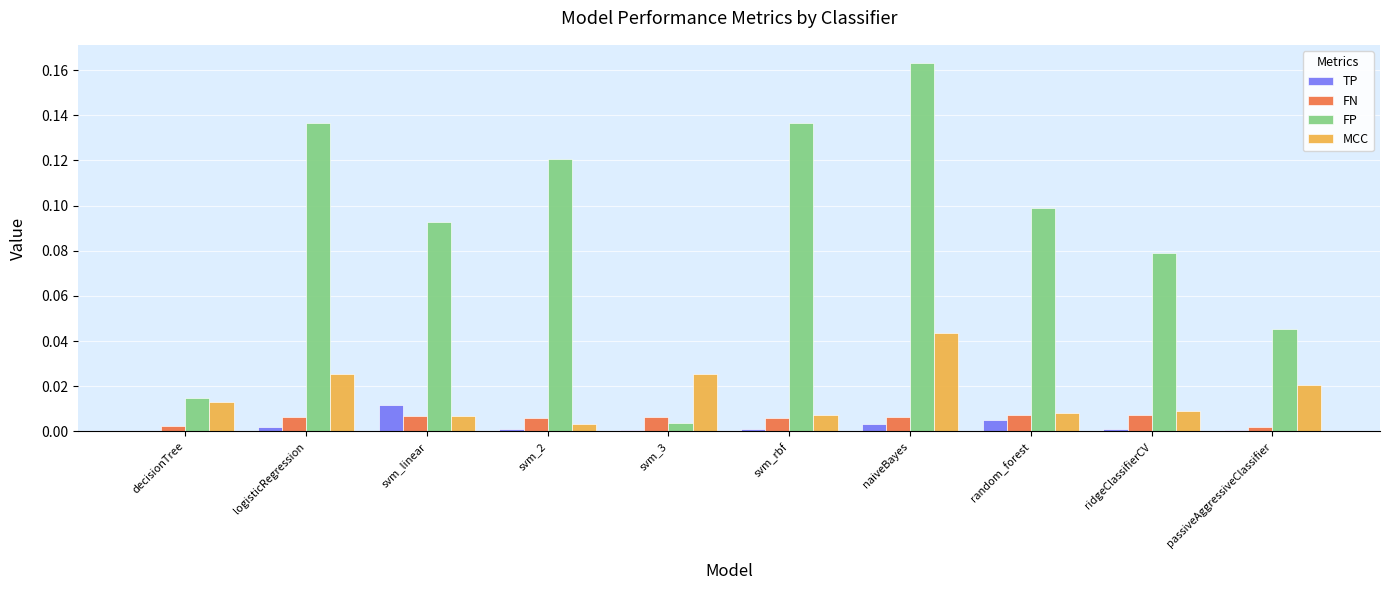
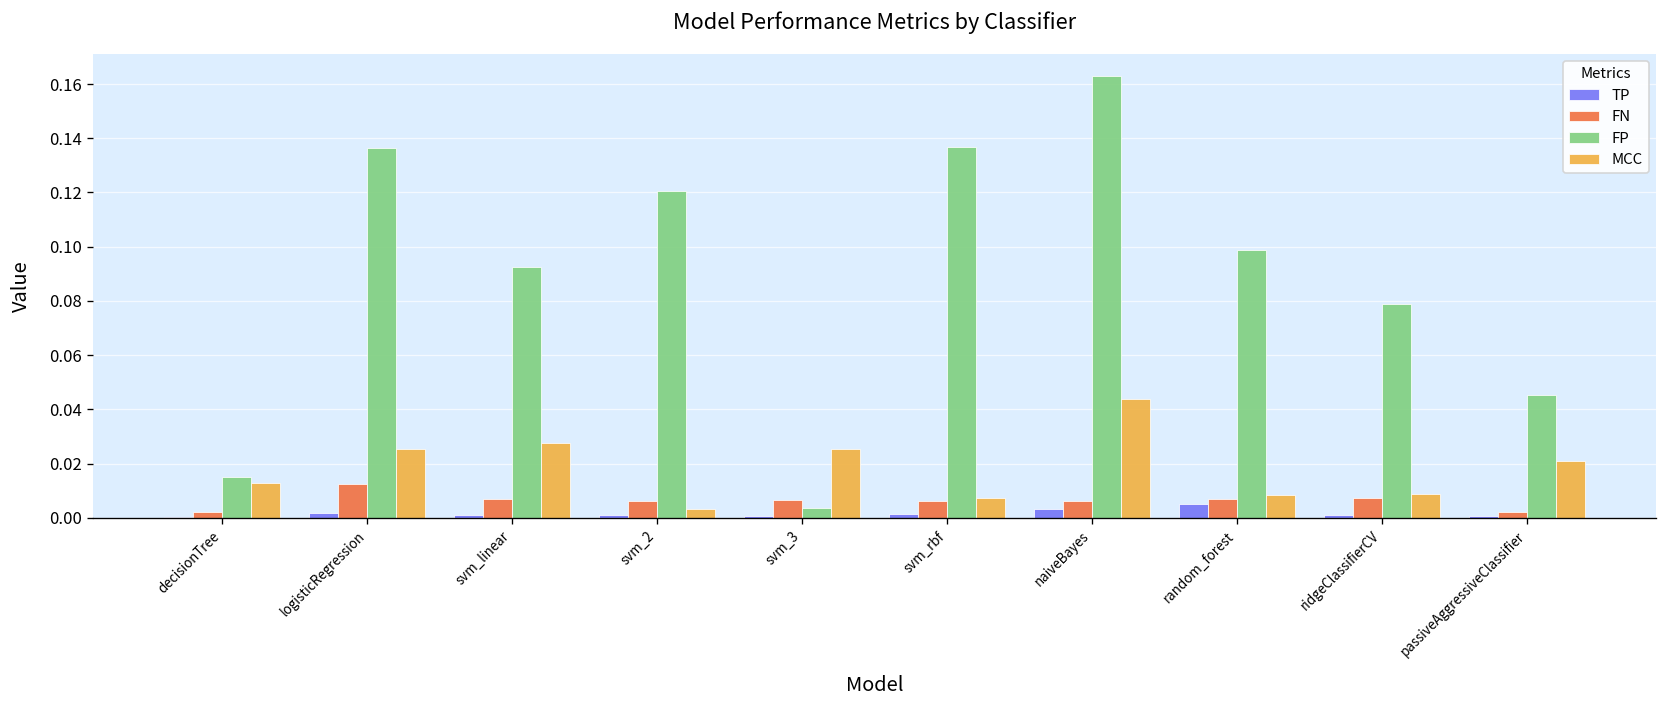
FN, logisticRegression: 0.006 -> 0.012
TP, svm_linear: 0.012 -> 0.001
MCC, svm_linear: 0.007 -> 0.028
